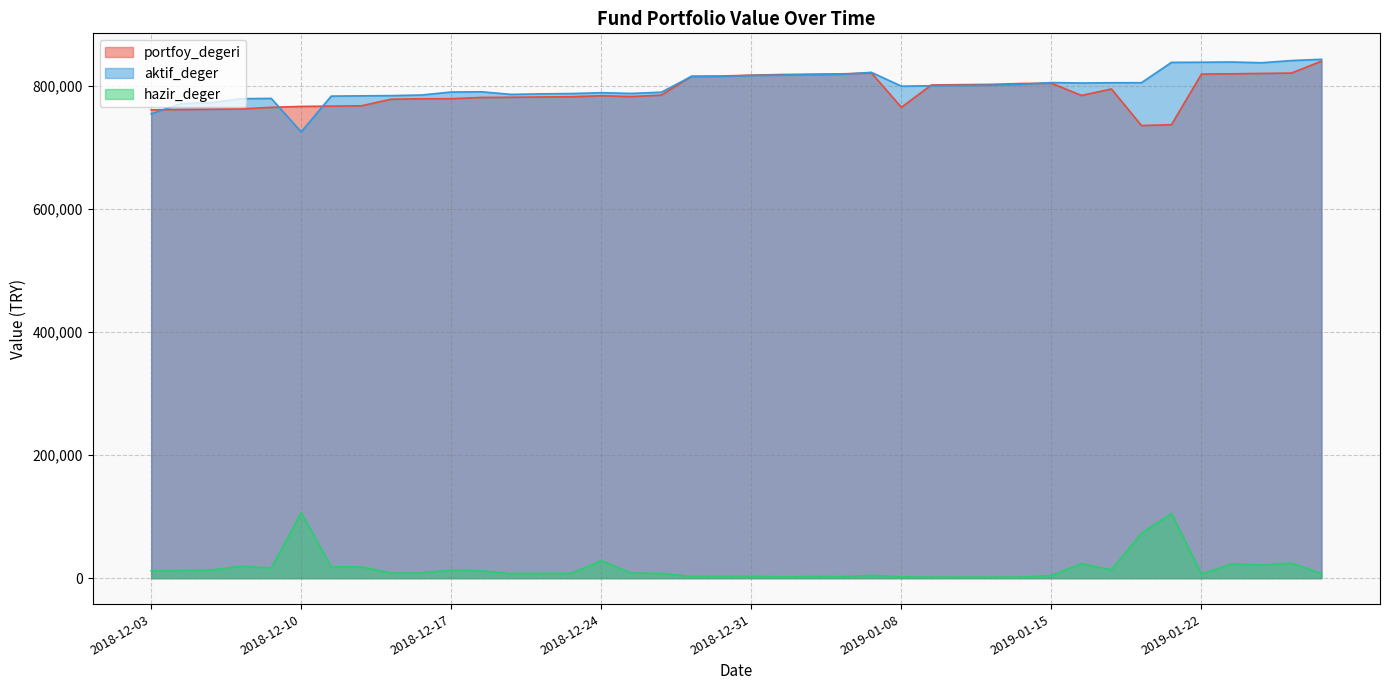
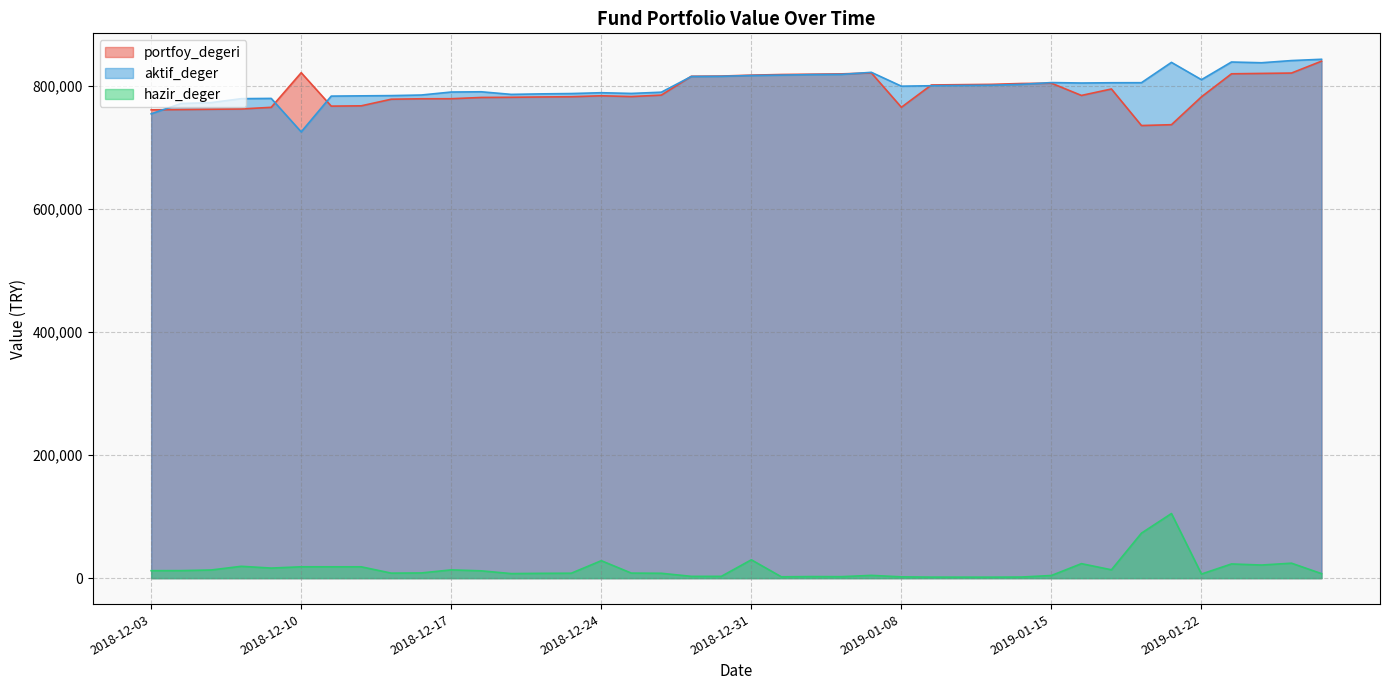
portfoy_degeri, 2018-12-10: 770,000 -> 820,000
hazir_deger, 2018-12-10: 110,000 -> 20,000
hazir_deger, 2018-12-31: 0 -> 30,000
portfoy_degeri, 2019-01-22: 820,000 -> 780,000
aktif_deger, 2019-01-22: 840,000 -> 810,000
